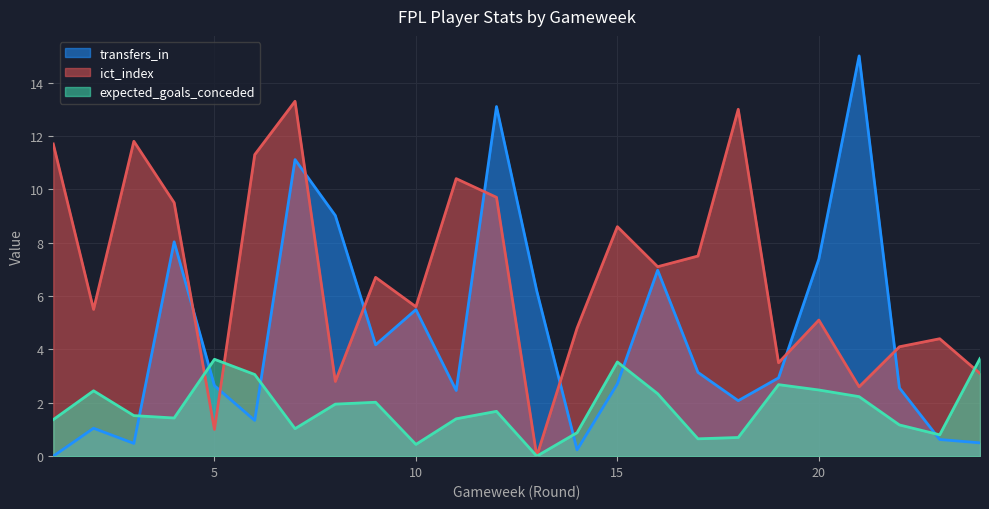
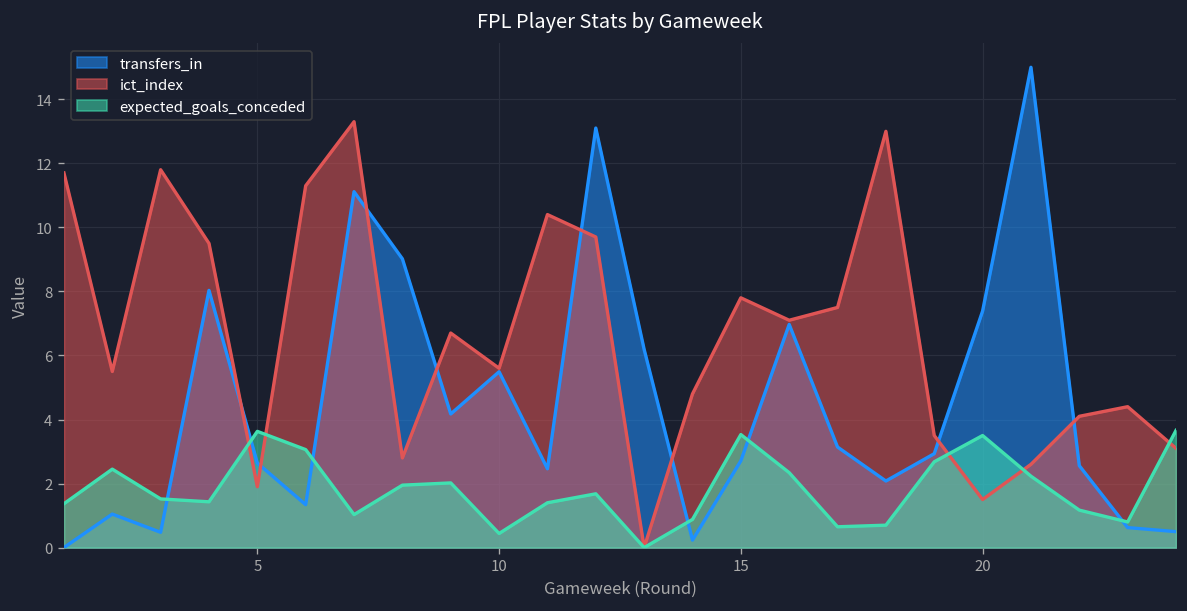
ict_index, 5: 1.0 -> 1.9
ict_index, 15: 8.6 -> 7.8
ict_index, 20: 5.1 -> 1.5
expected_goals_conceded, 20: 2.5 -> 3.5
